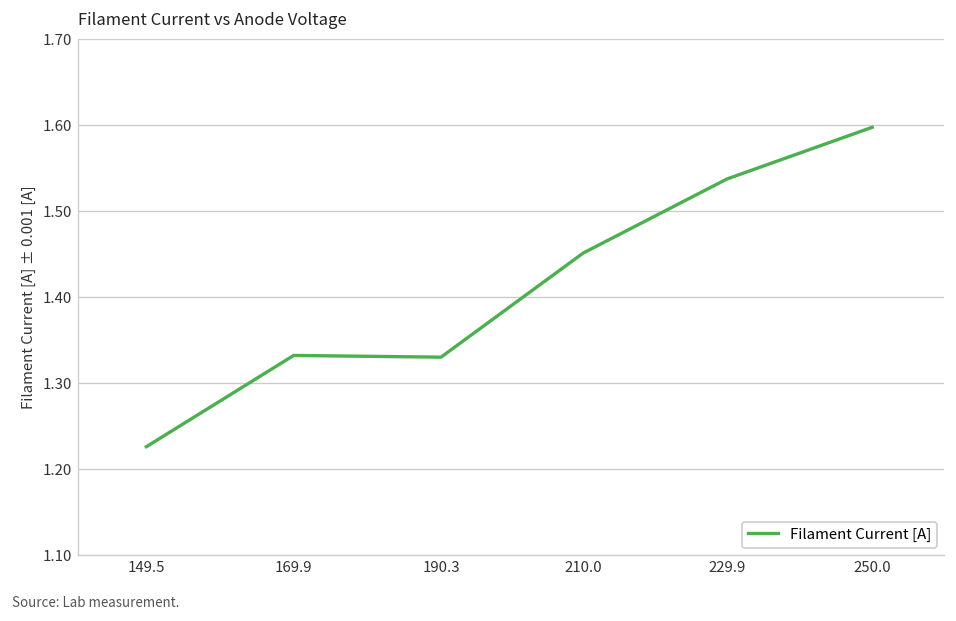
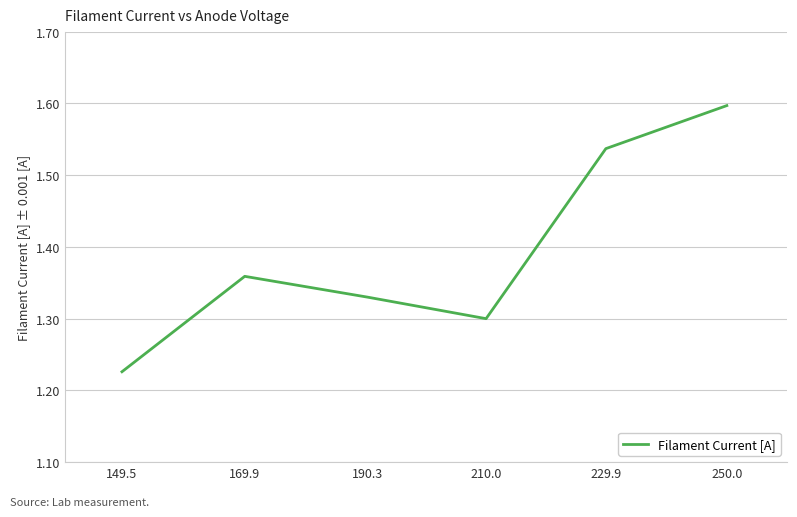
169.9: 1.33 -> 1.36
210.0: 1.45 -> 1.30
